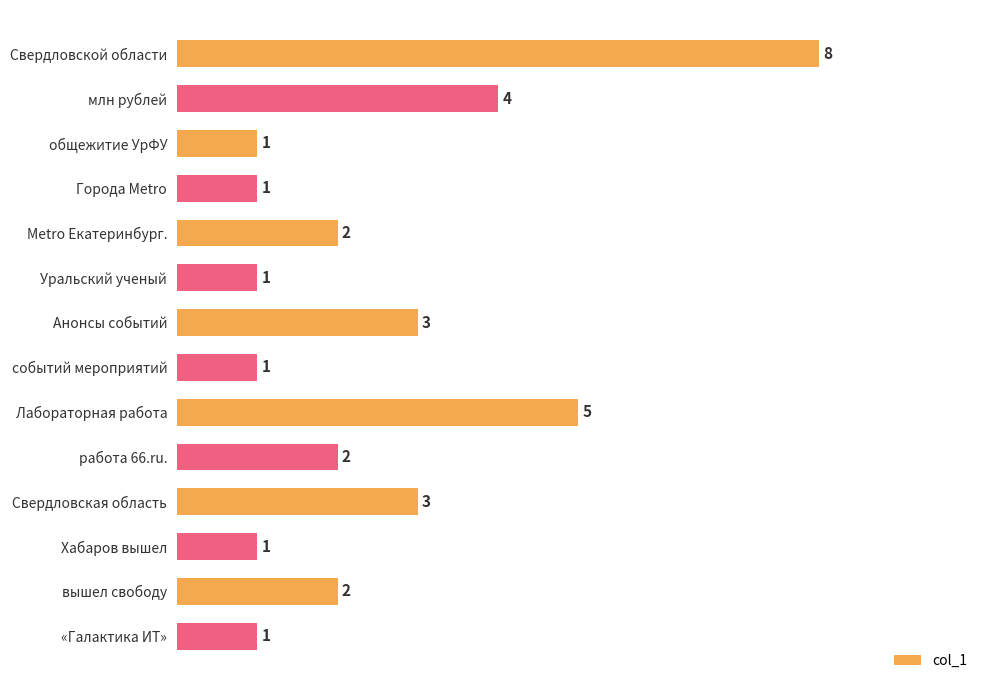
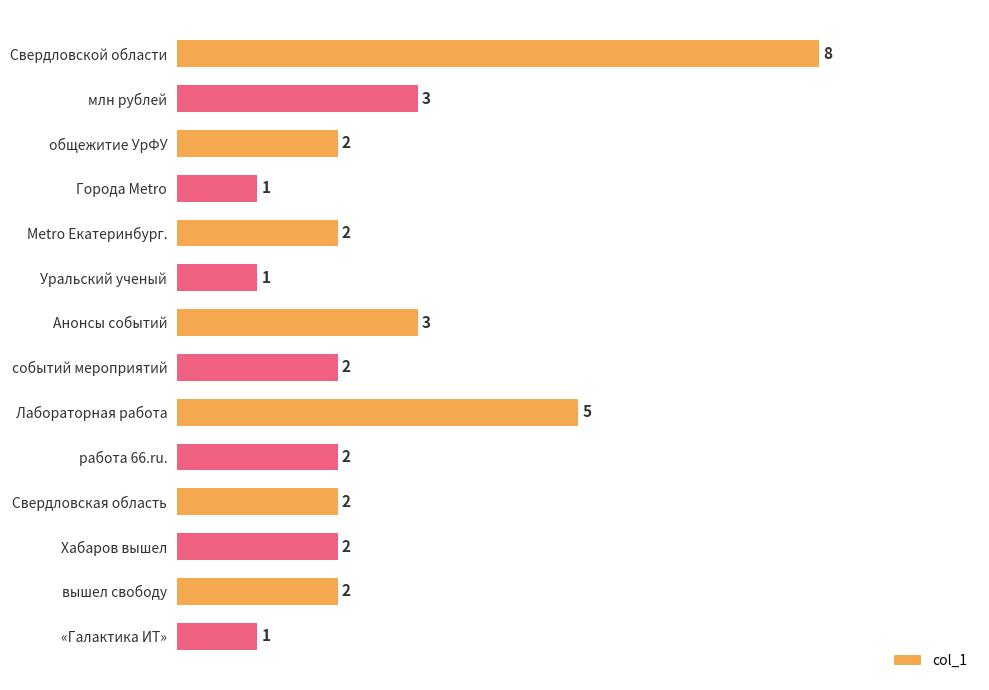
млн рублей: 4 -> 3
общежитие УрФУ: 1 -> 2
событий мероприятий: 1 -> 2
Свердловская область: 3 -> 2
Хабаров вышел: 1 -> 2
